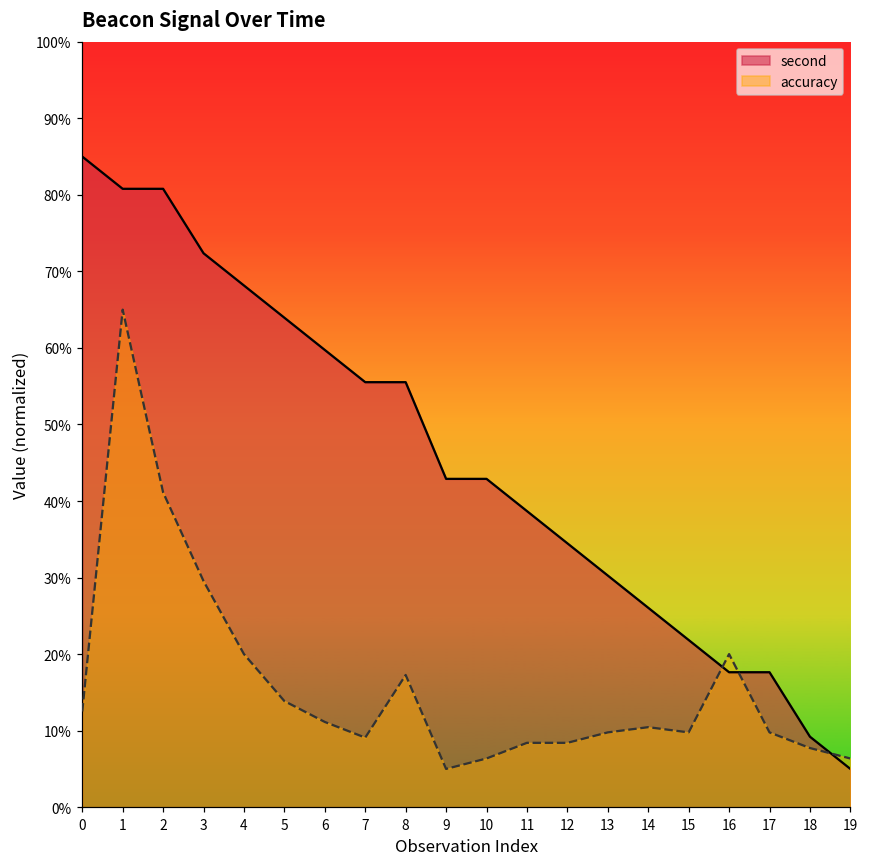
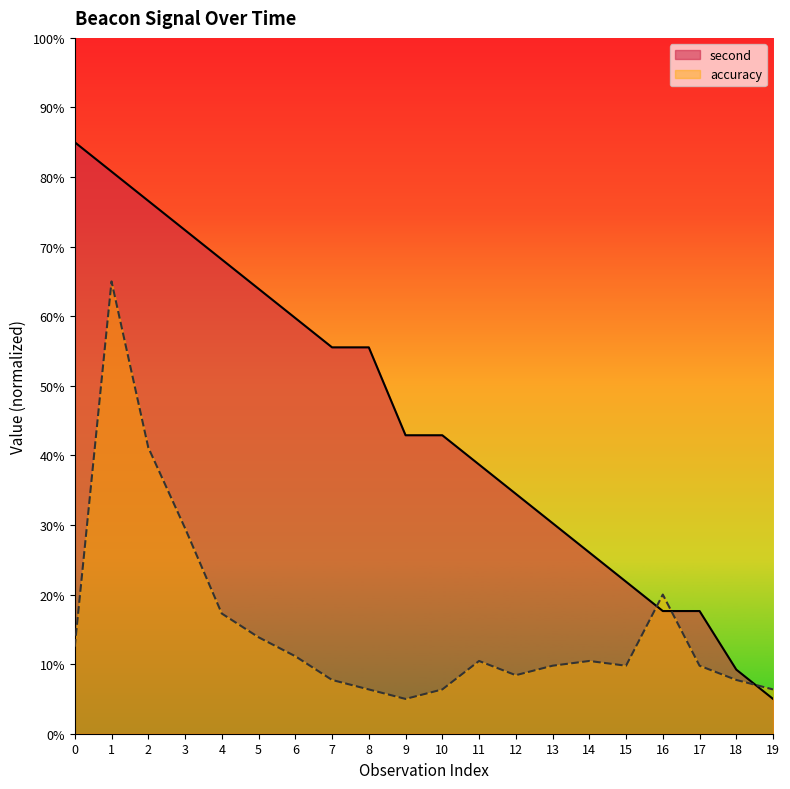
second, 2: 81% -> 77%
accuracy, 4: 20% -> 17%
accuracy, 7: 9% -> 8%
accuracy, 8: 17% -> 6%
accuracy, 11: 8% -> 10%
